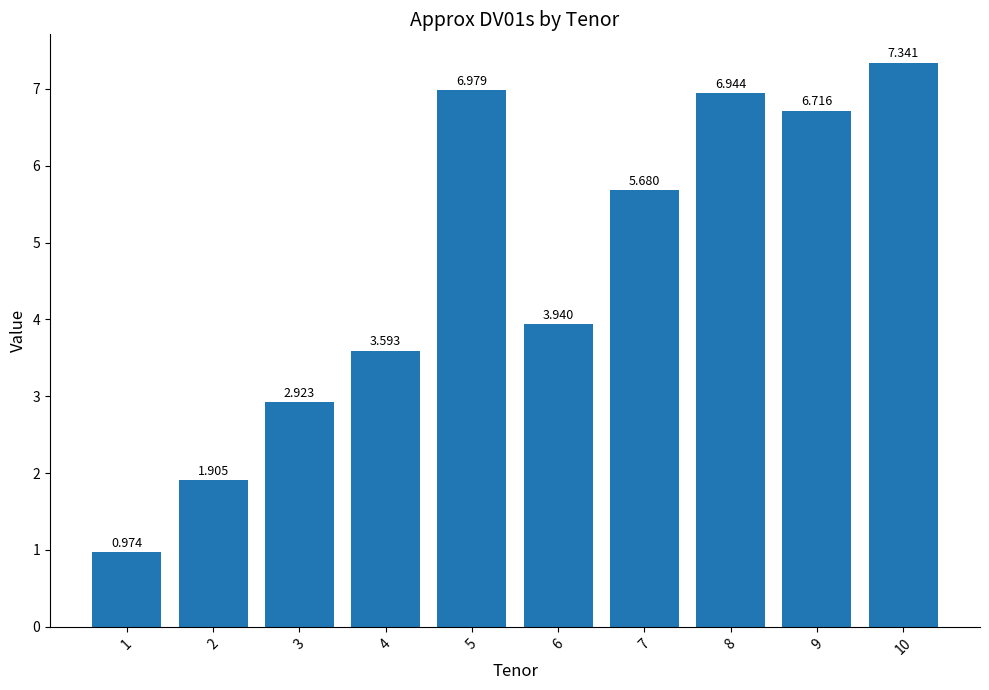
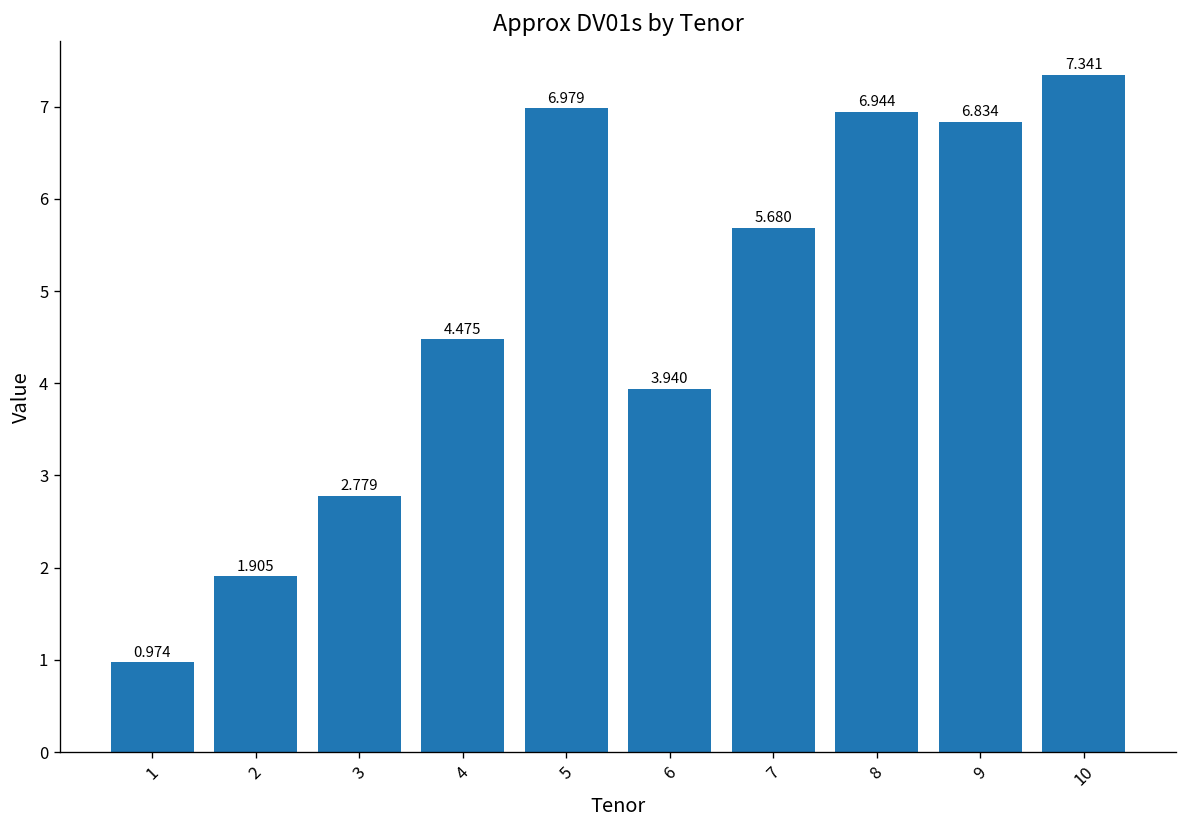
3: 2.923 -> 2.779
4: 3.593 -> 4.475
9: 6.716 -> 6.834
